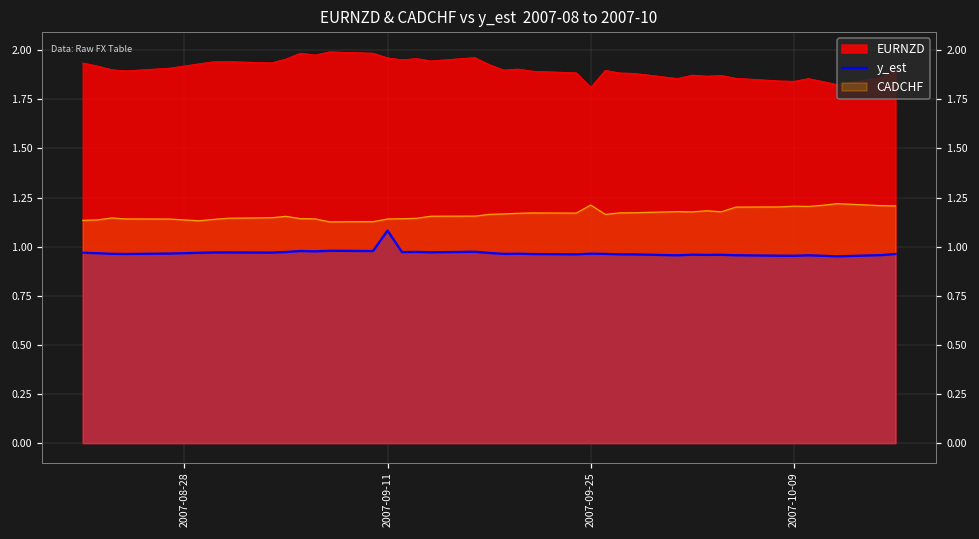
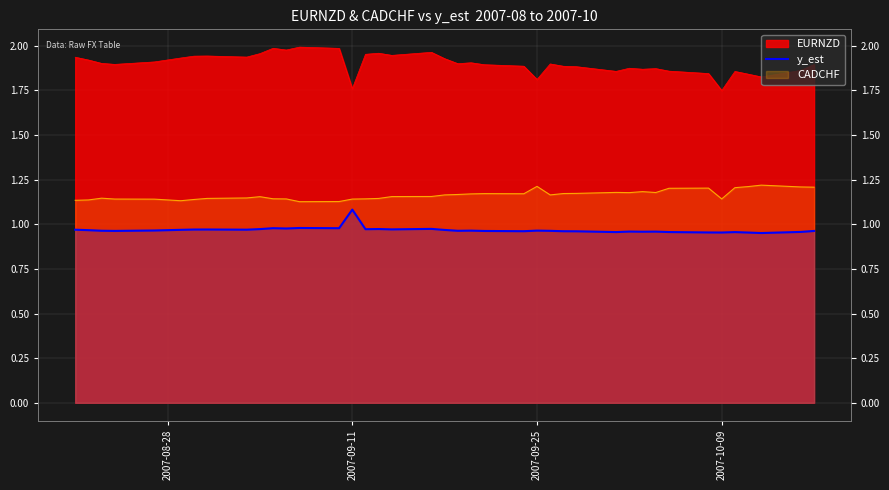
EURNZD, 2007-09-11: 1.96 -> 1.76
EURNZD, 2007-10-09: 1.84 -> 1.75
CADCHF, 2007-10-09: 1.21 -> 1.14
